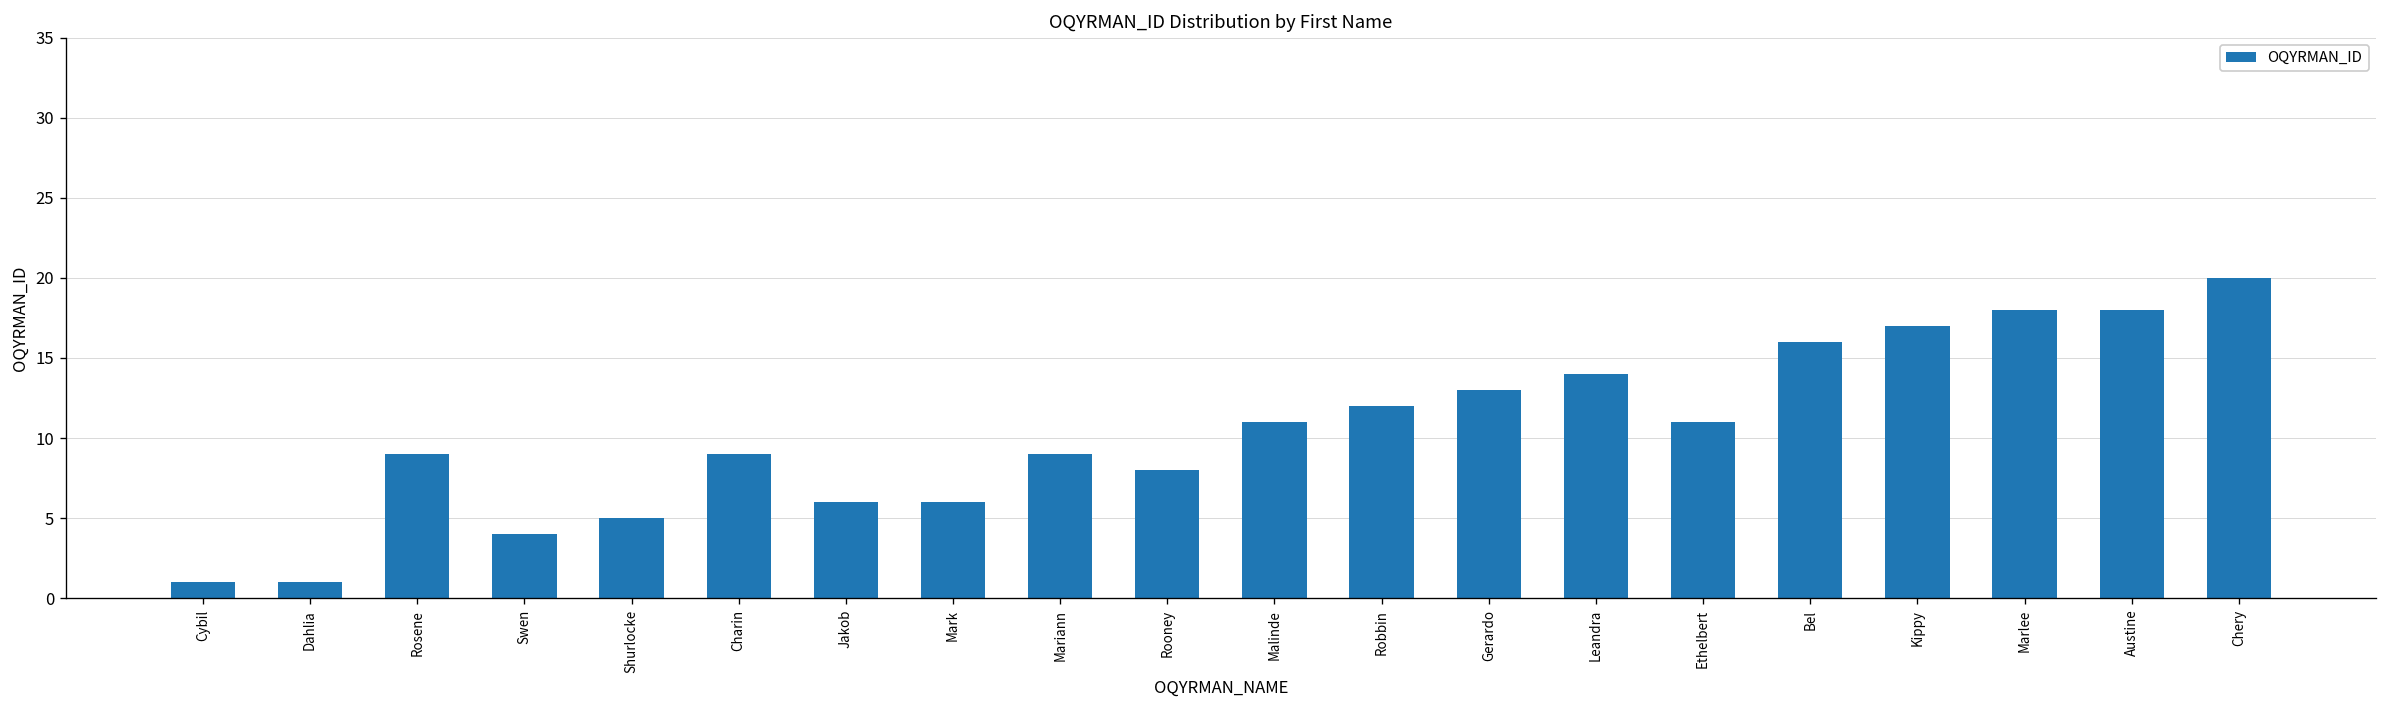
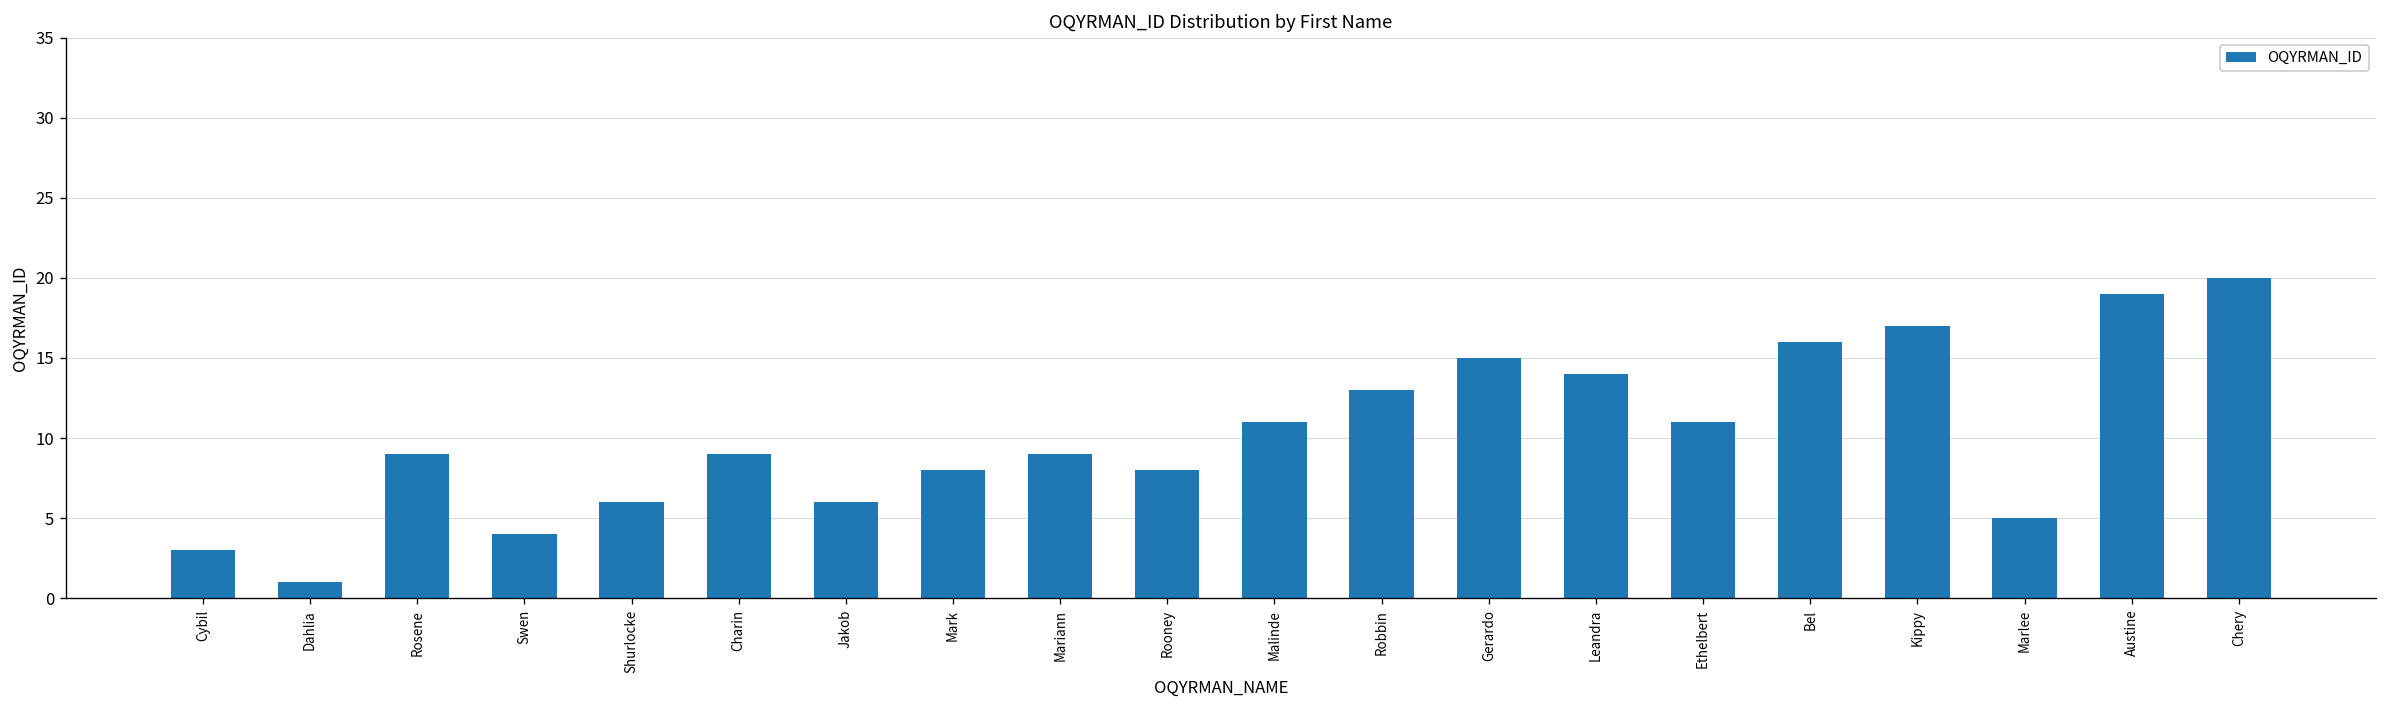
Cybil: 1 -> 3
Shurlocke: 5 -> 6
Mark: 6 -> 8
Robbin: 12 -> 13
Gerardo: 13 -> 15
Marlee: 18 -> 5
Austine: 18 -> 19
